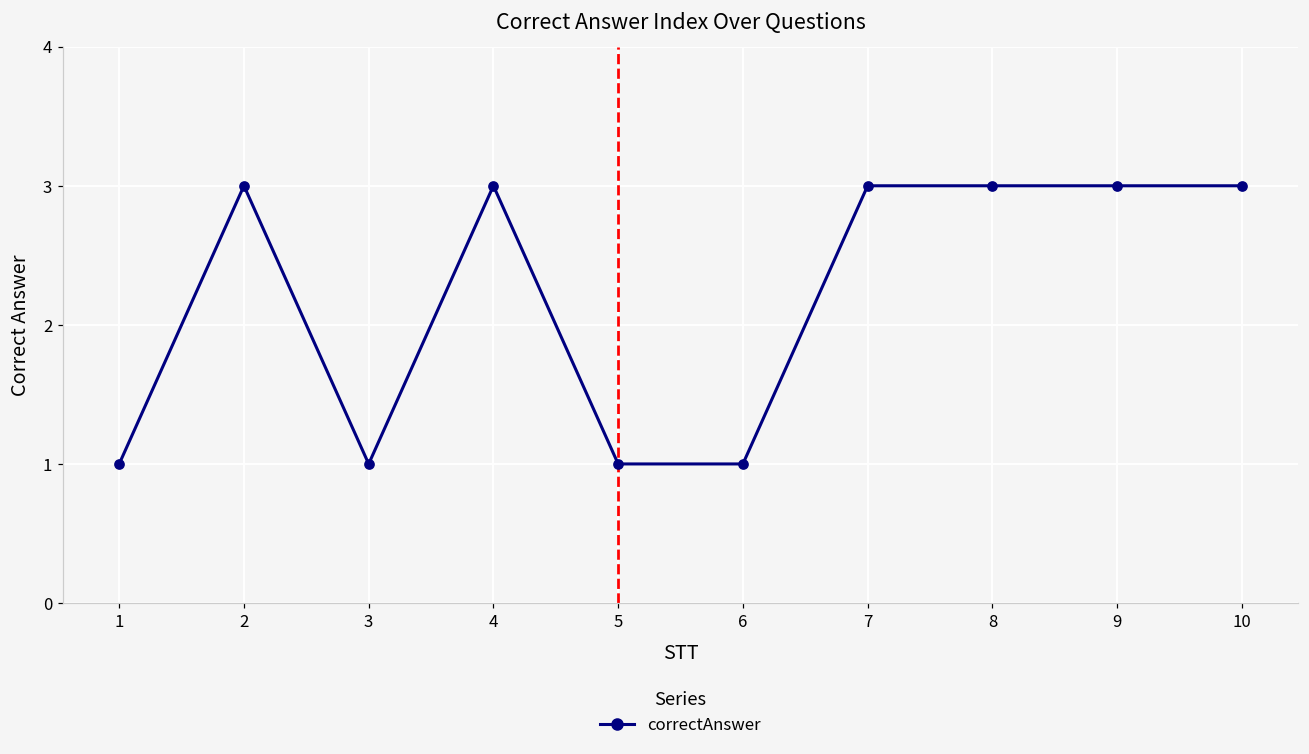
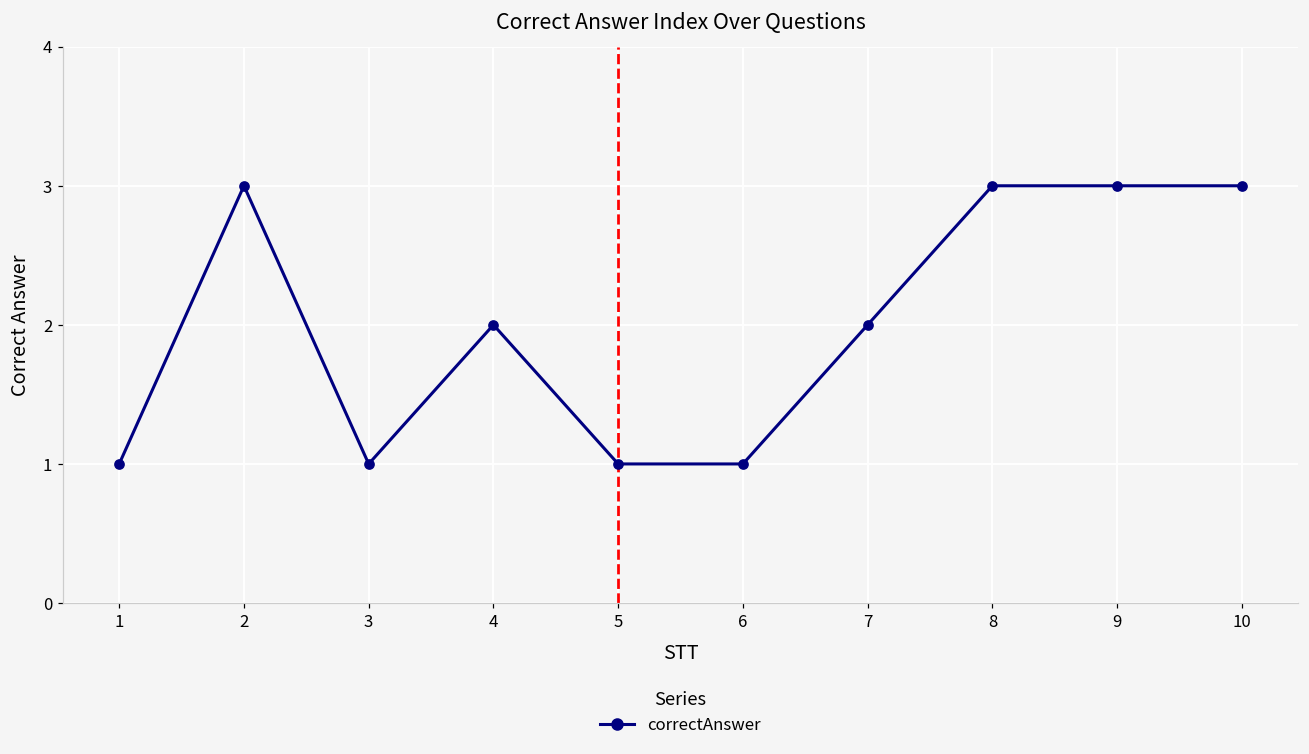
4: 3 -> 2
7: 3 -> 2
